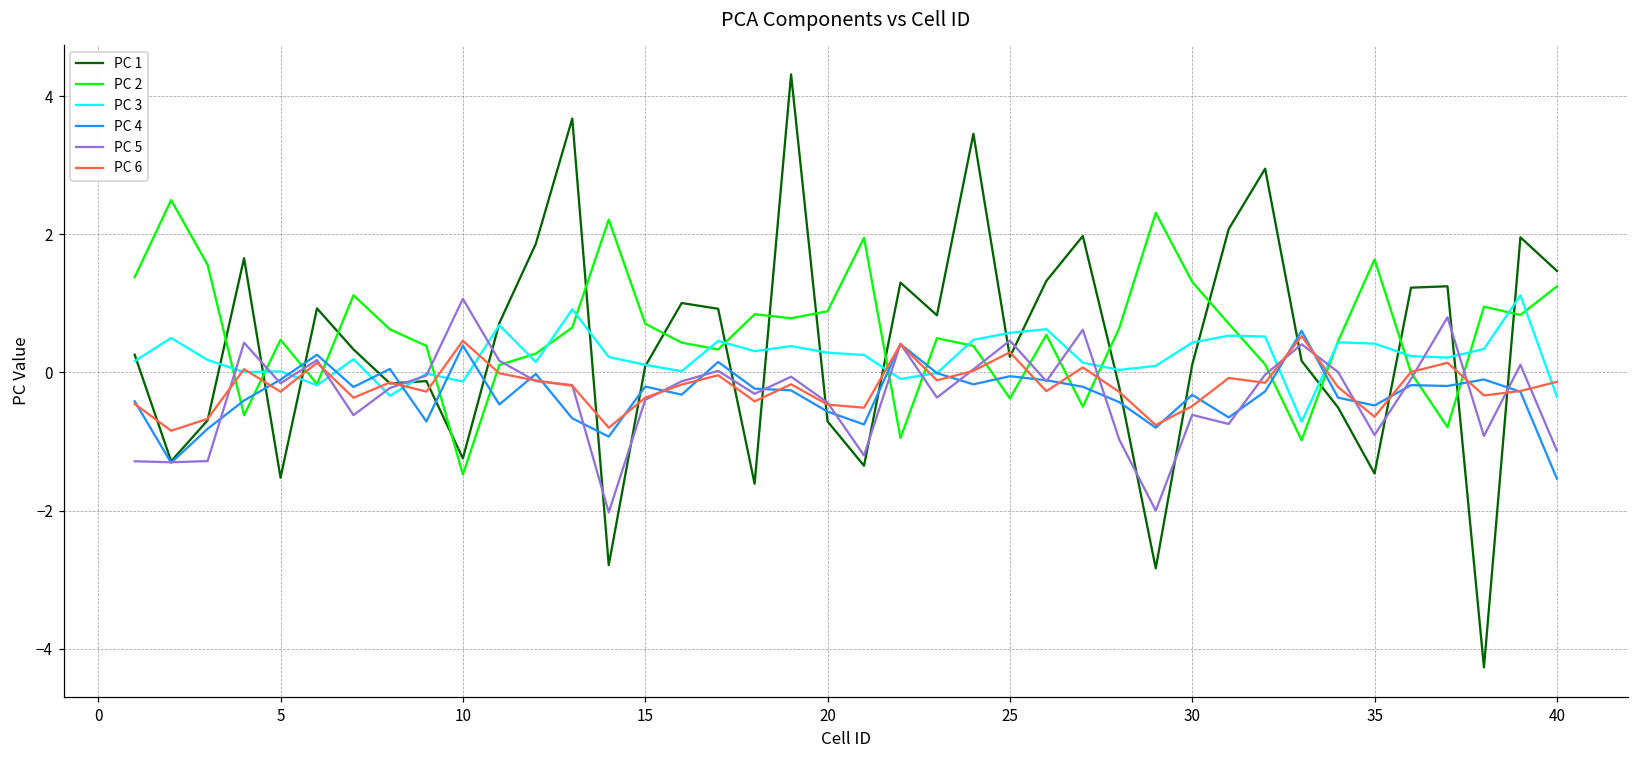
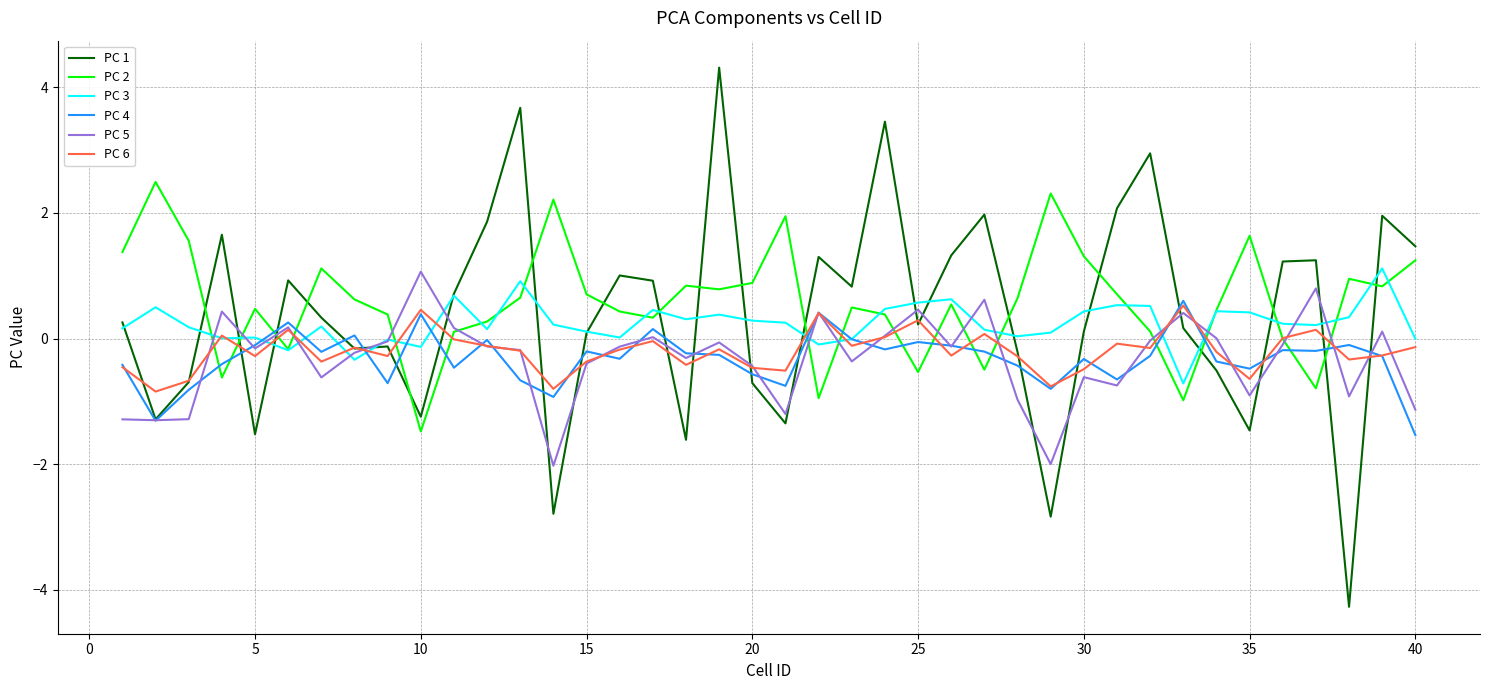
PC 2, 25: -0.4 -> -0.5
PC 3, 40: -0.3 -> 0.0
